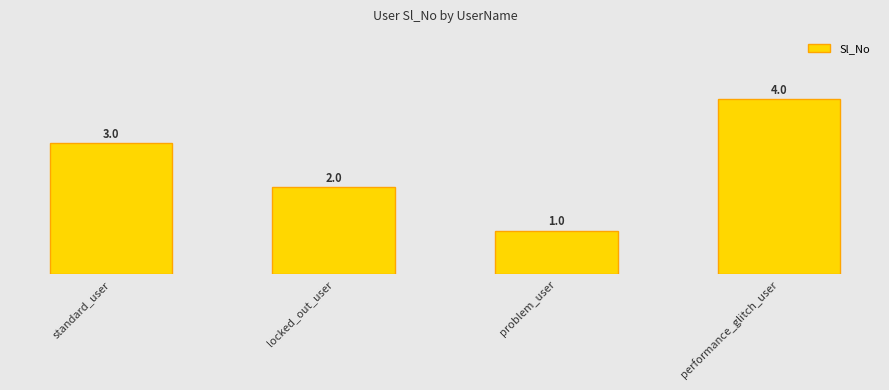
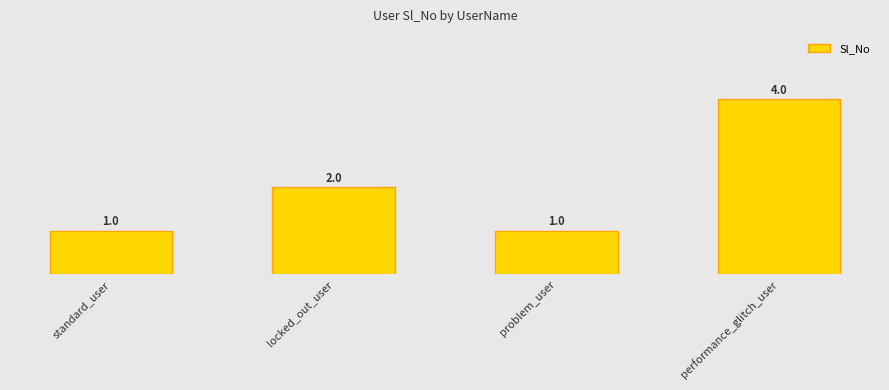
standard_user: 3.0 -> 1.0
